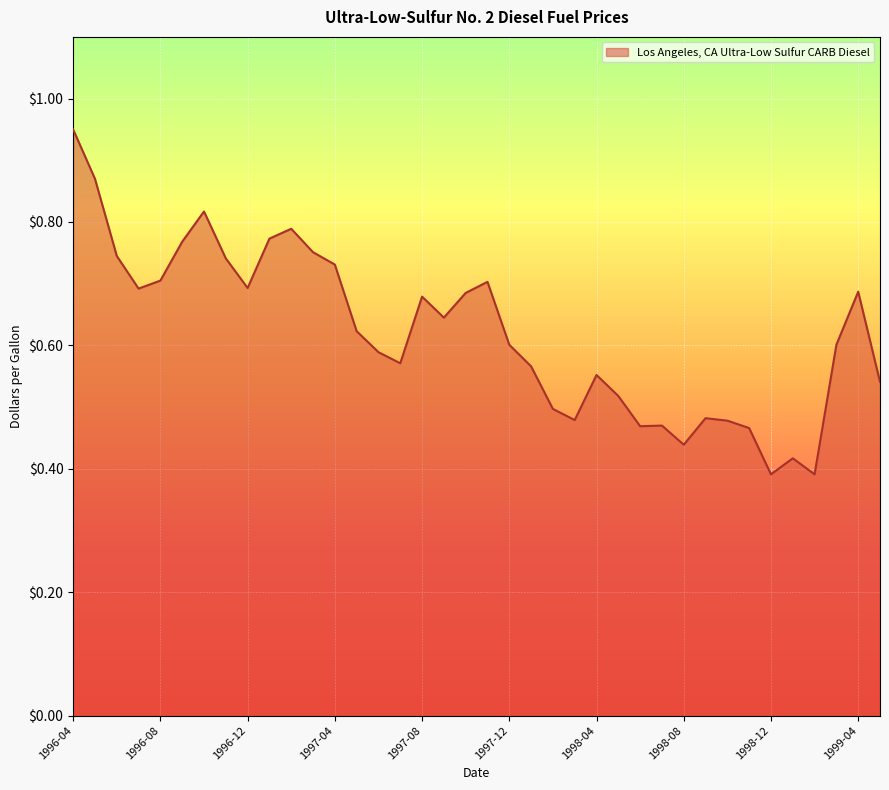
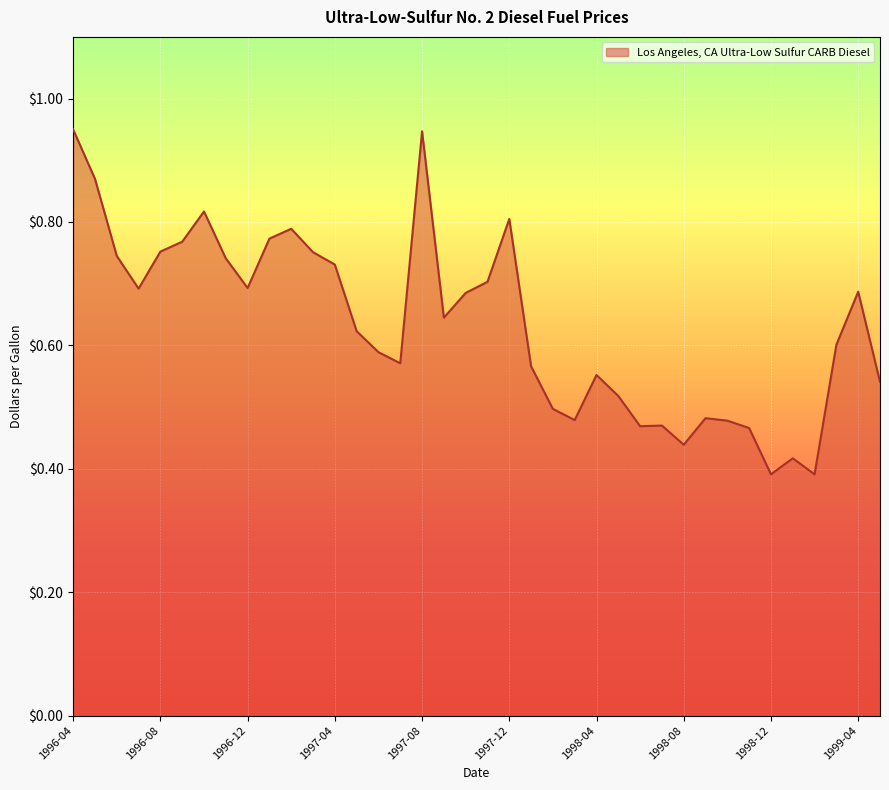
1996-08: $0.71 -> $0.75
1997-08: $0.68 -> $0.95
1997-12: $0.60 -> $0.81
